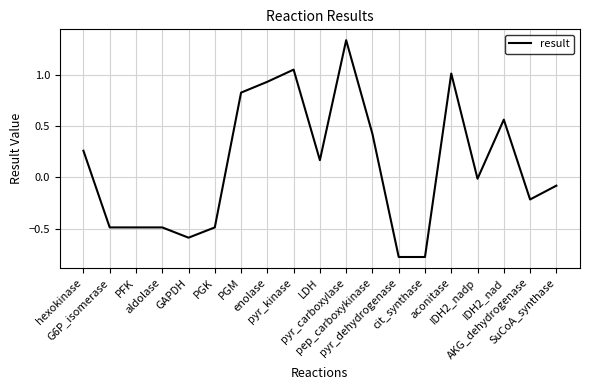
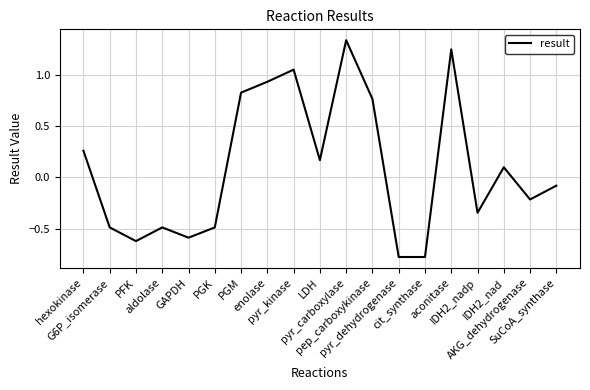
PFK: -0.49 -> -0.62
pep_carboxykinase: 0.42 -> 0.76
aconitase: 1.01 -> 1.25
IDH2_nadp: -0.01 -> -0.34
IDH2_nad: 0.56 -> 0.10
